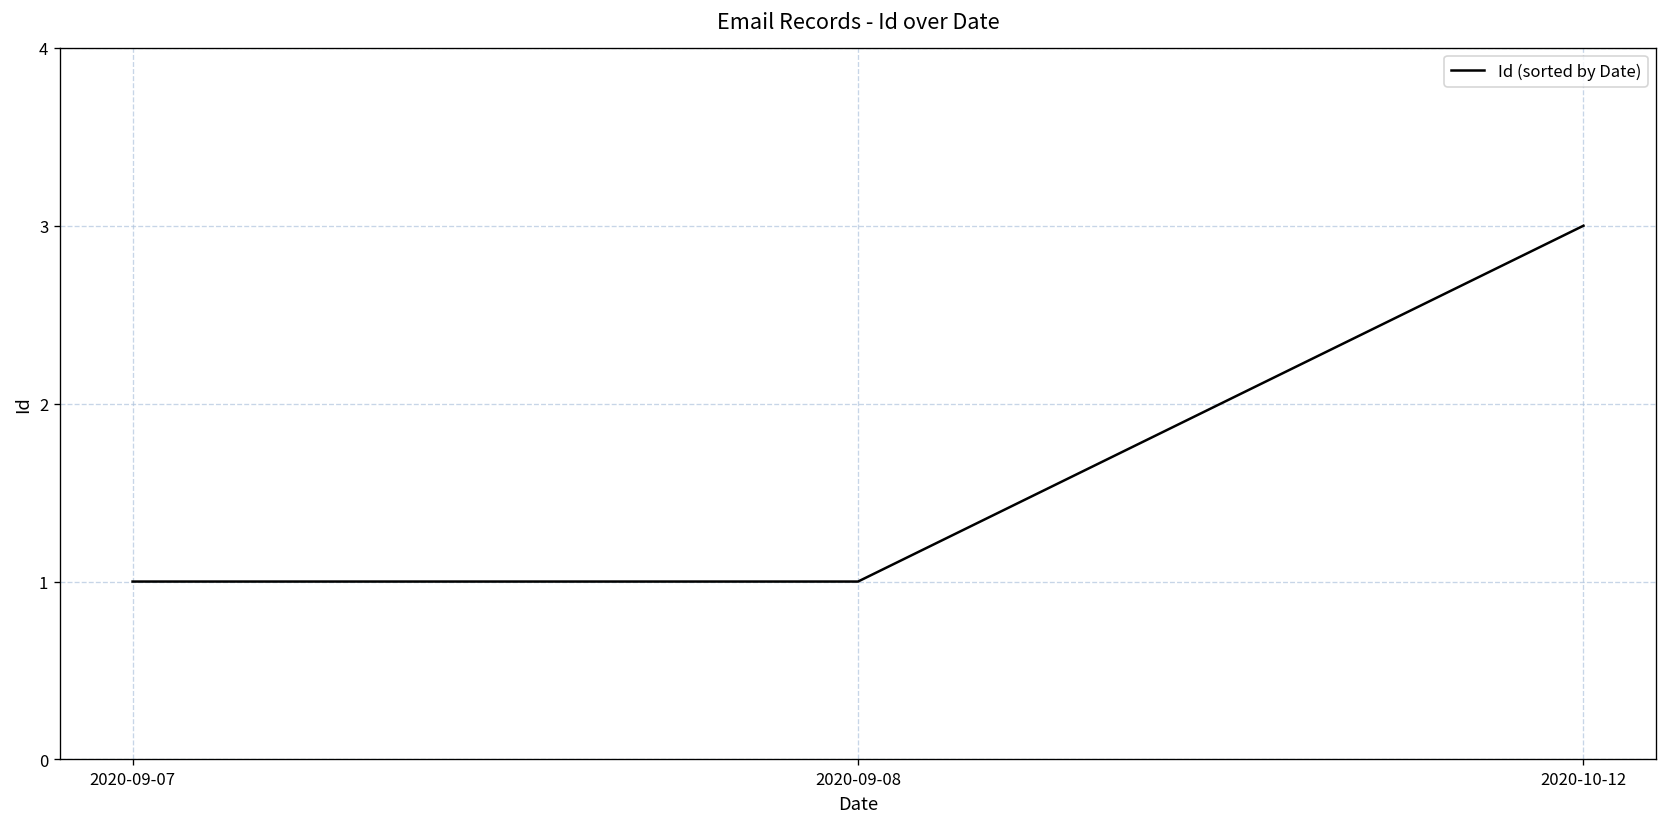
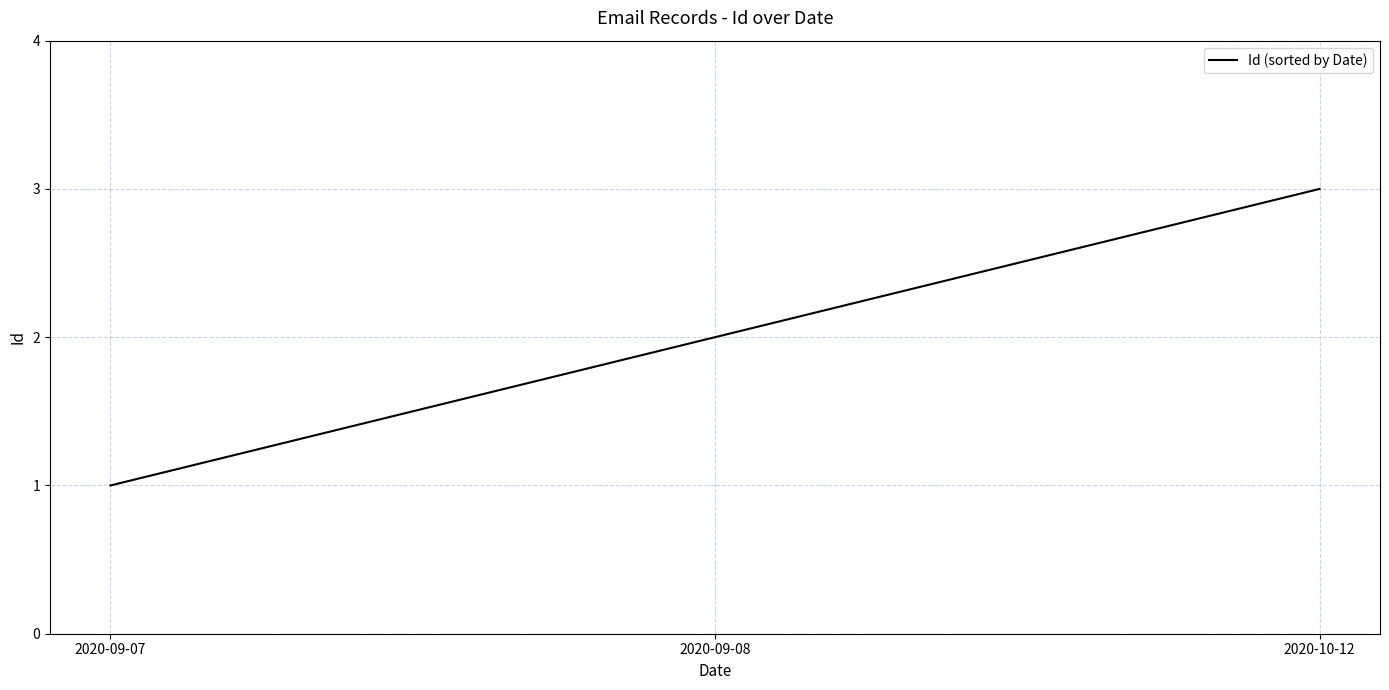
2020-09-08: 1 -> 2
